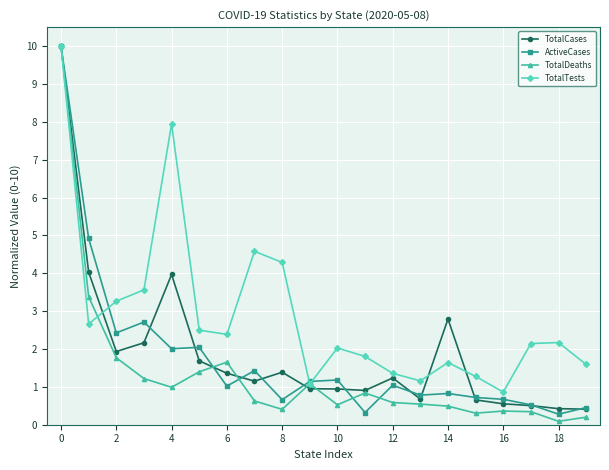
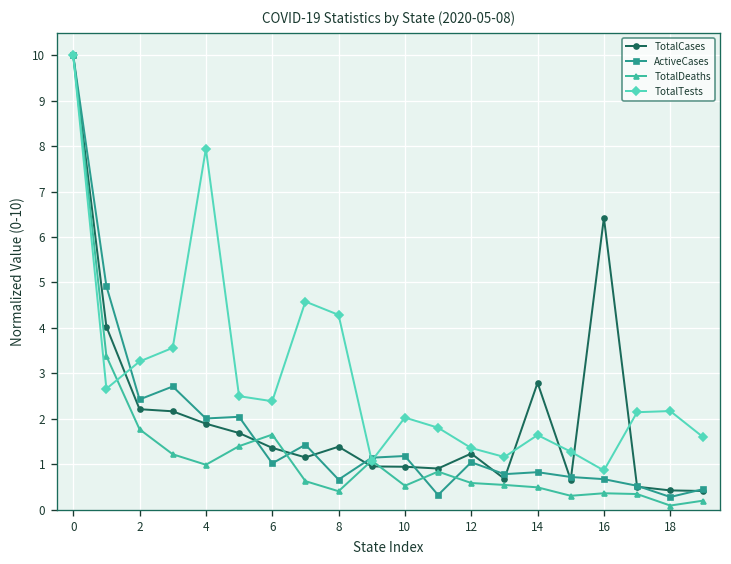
TotalCases, 2: 1.9 -> 2.2
TotalCases, 4: 4.0 -> 1.9
TotalCases, 16: 0.6 -> 6.4
